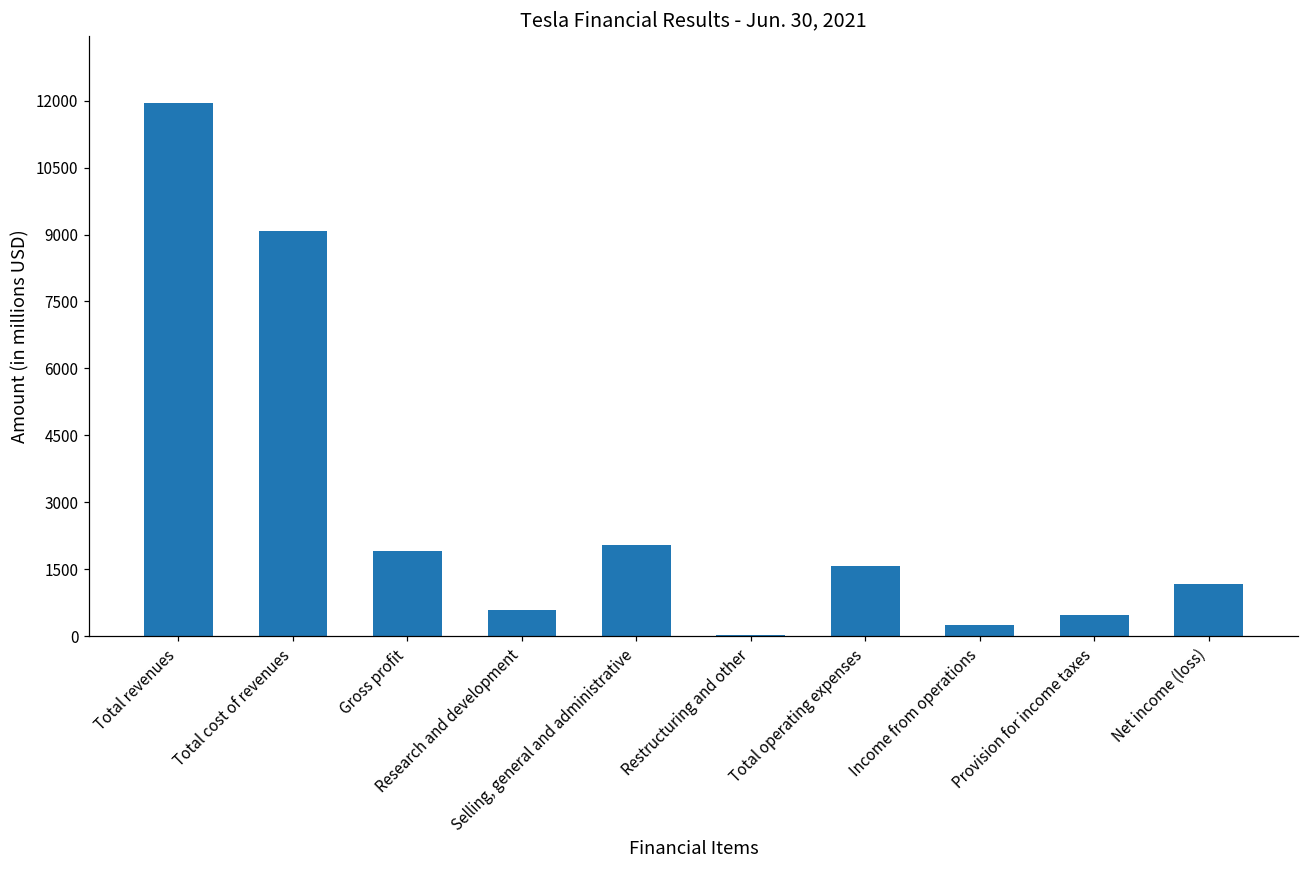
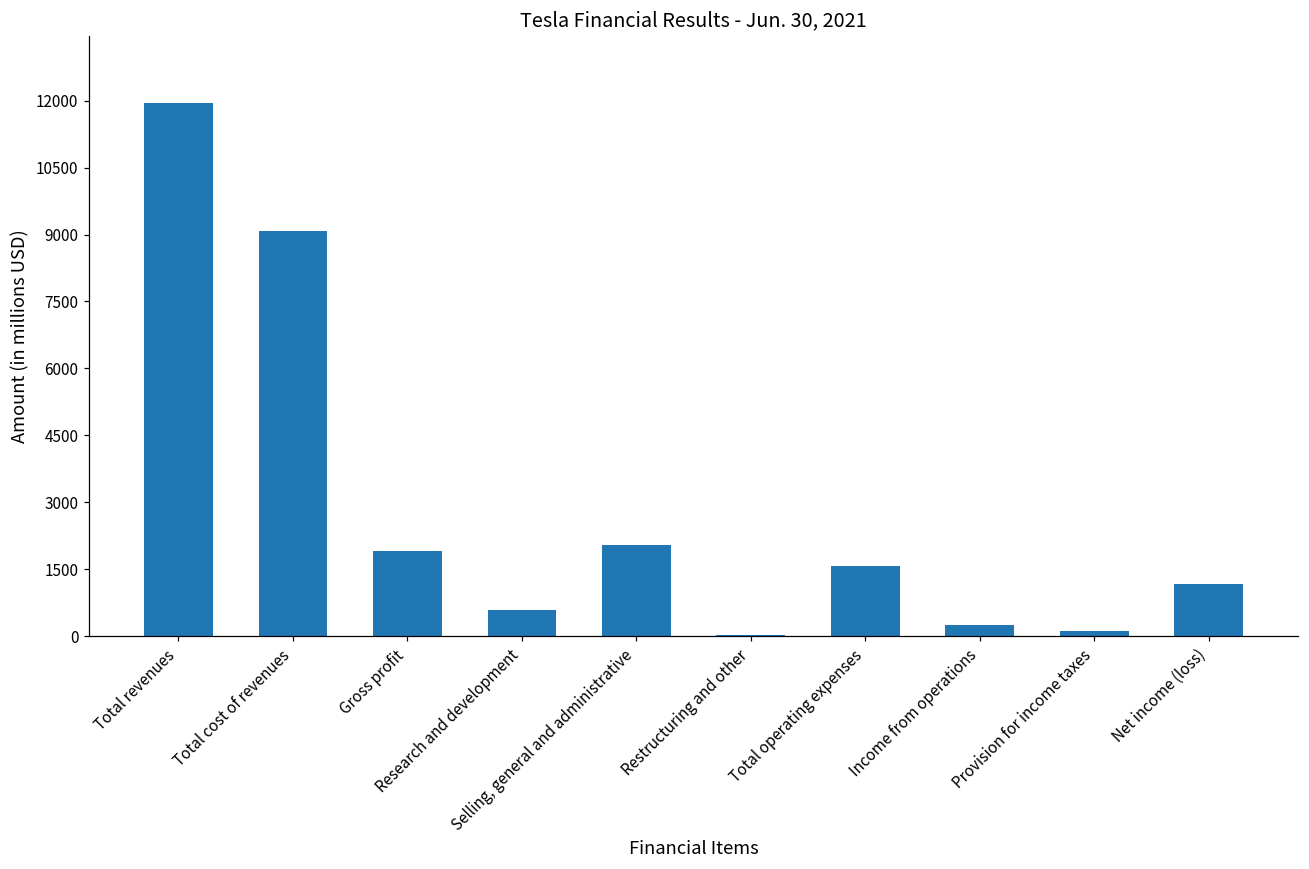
Provision for income taxes: 500 -> 100
